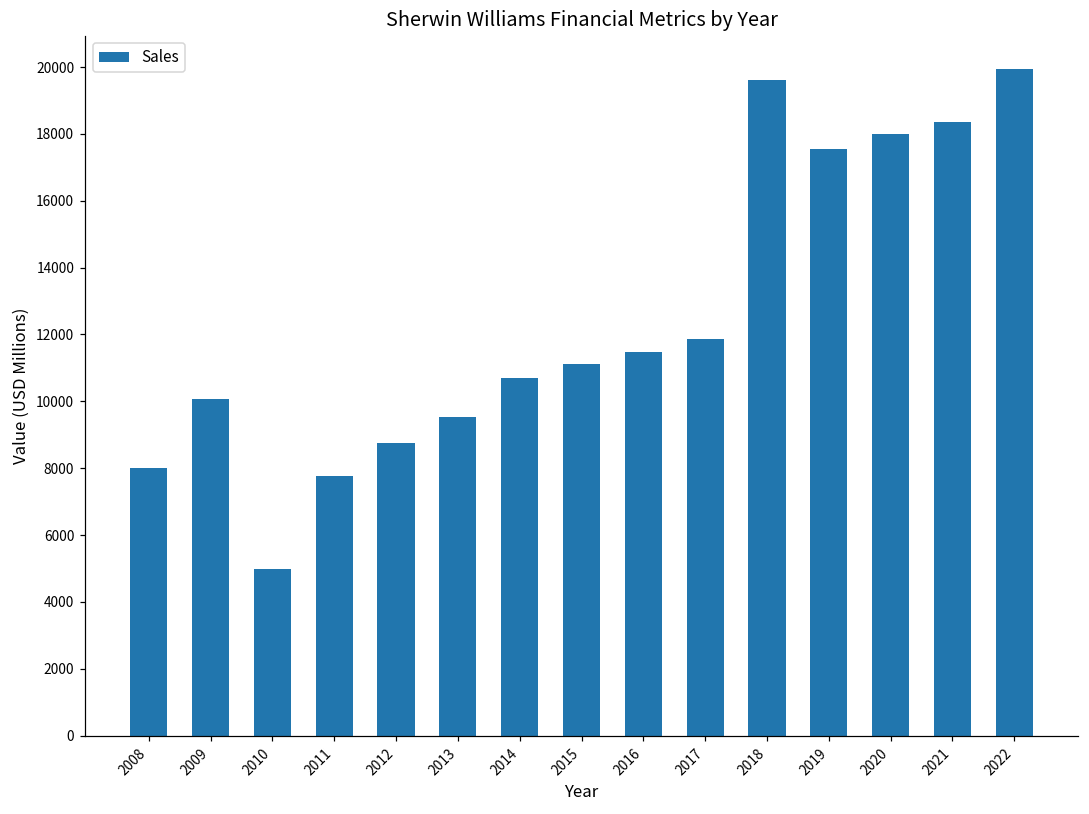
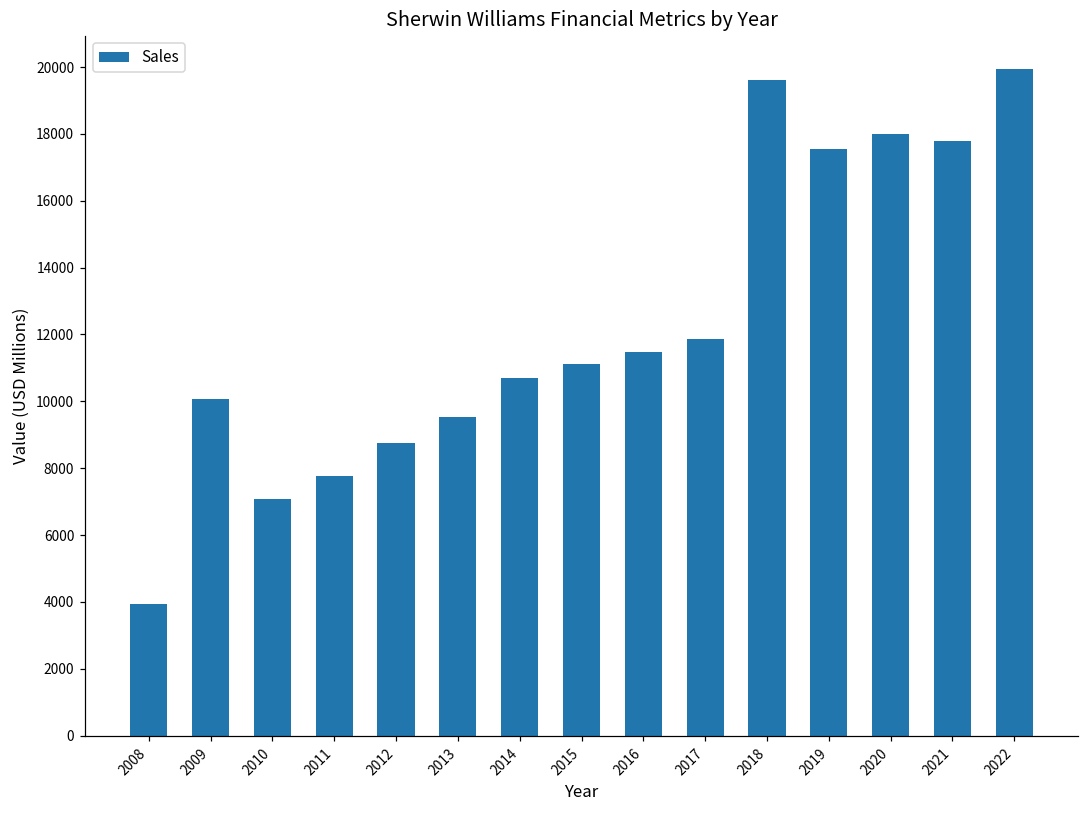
2008: 8000 -> 3900
2010: 5000 -> 7100
2021: 18400 -> 17800
